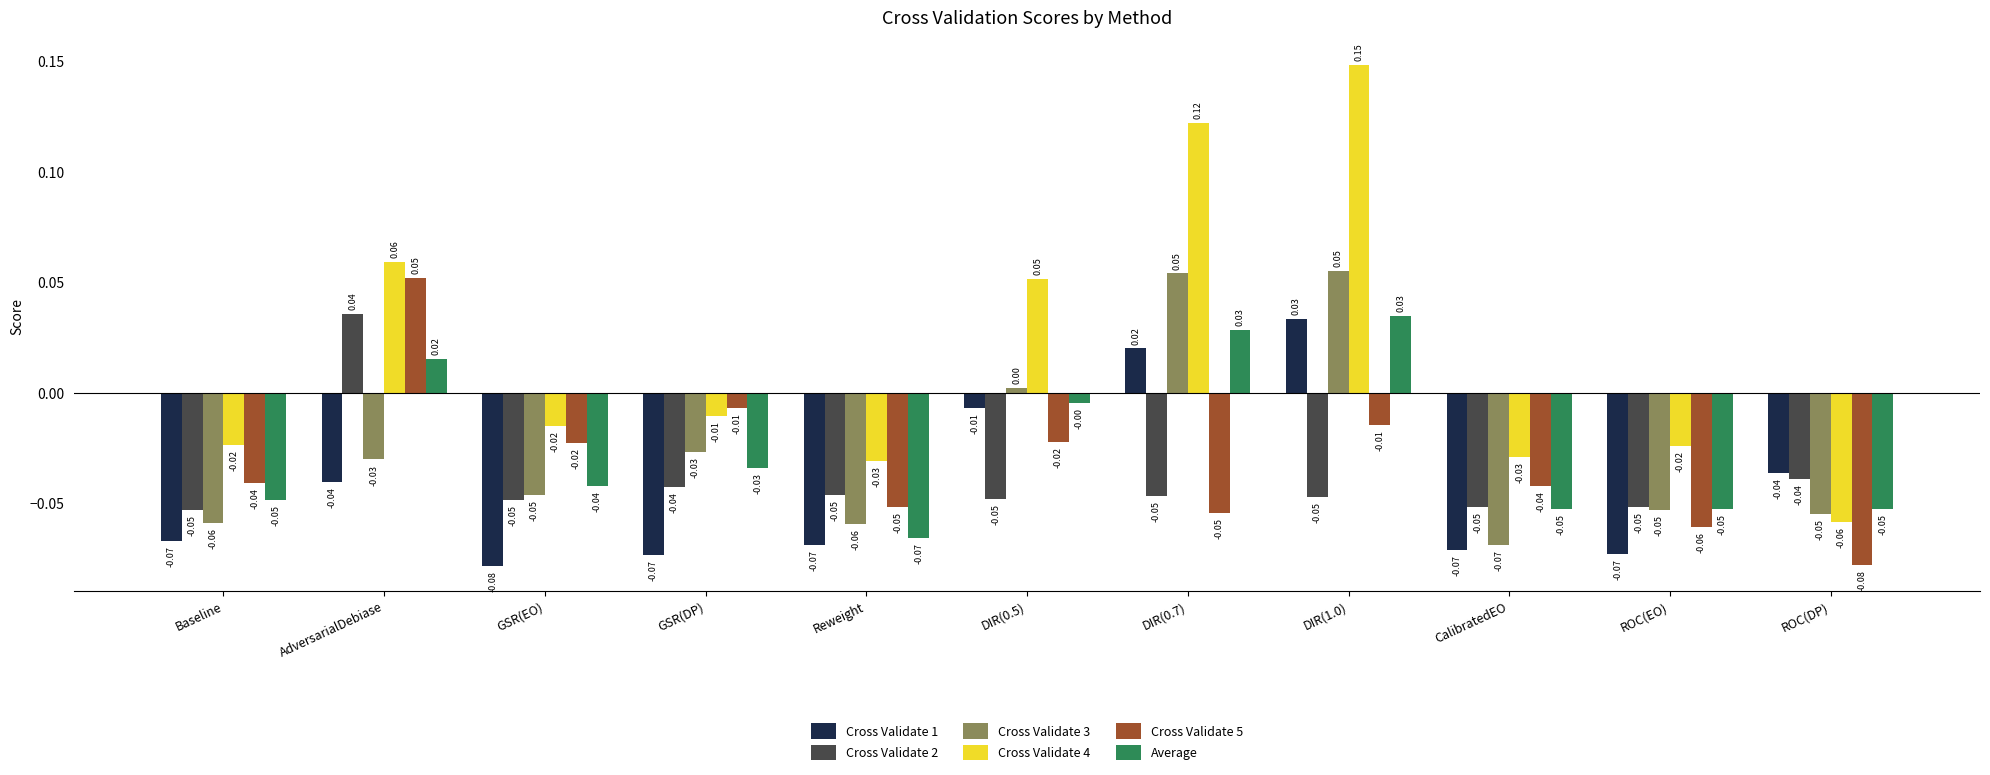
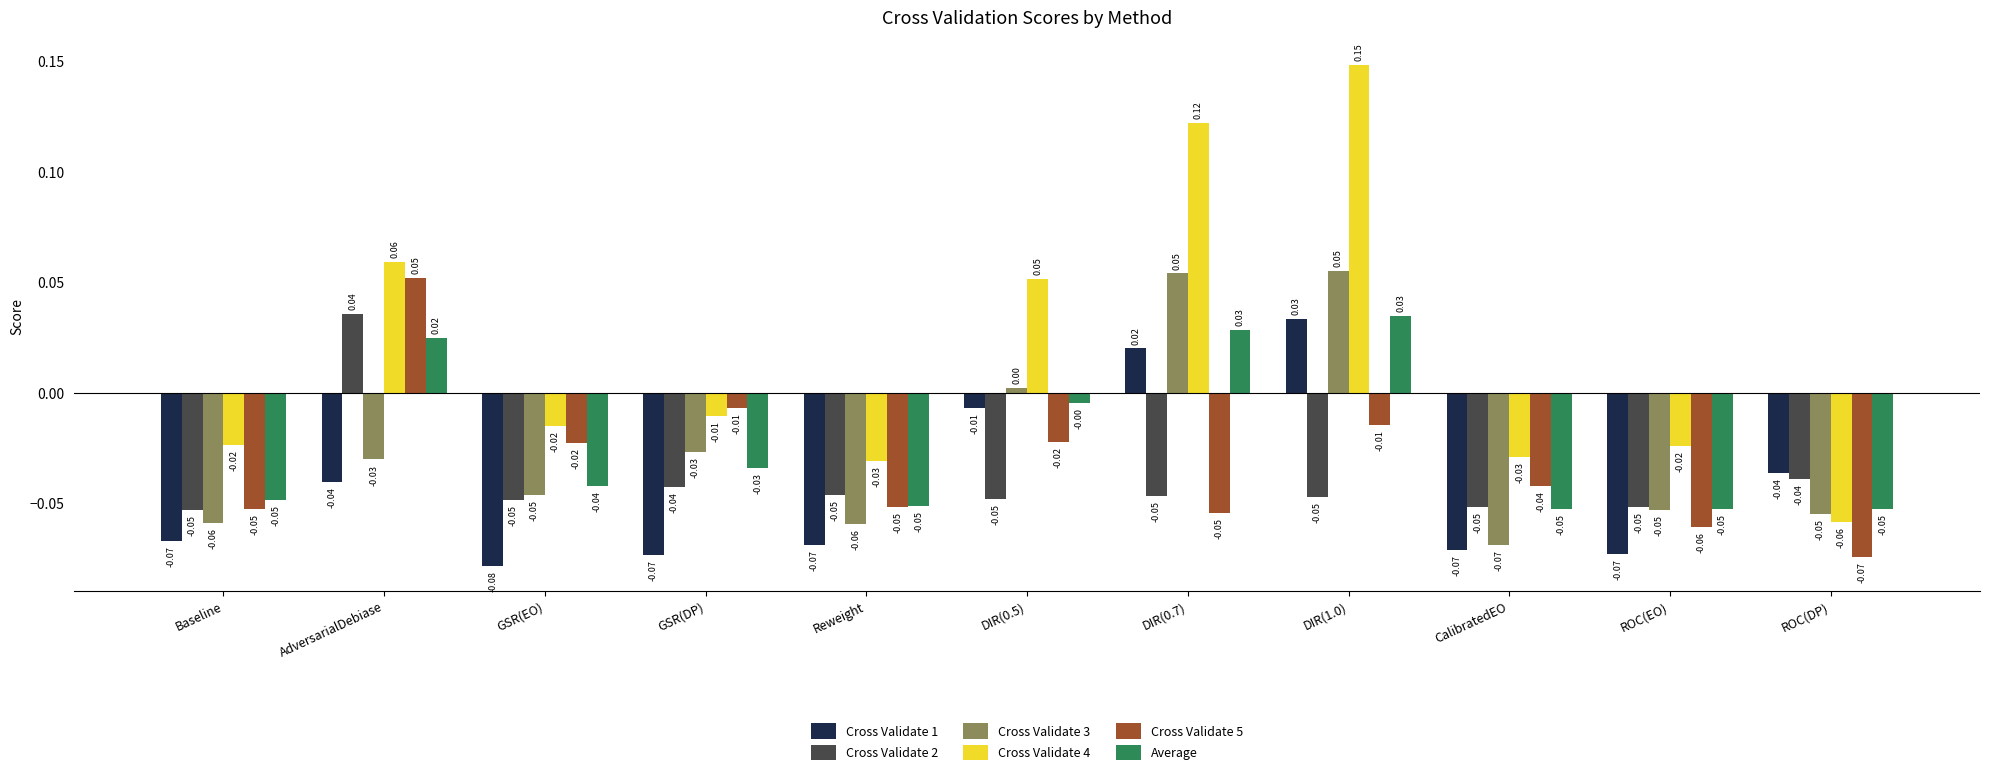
Cross Validate 5, Baseline: -0.04 -> -0.05
Average, AdversarialDebiase: 0.015 -> 0.025
Average, Reweight: -0.07 -> -0.05
Cross Validate 5, ROC(DP): -0.08 -> -0.07
